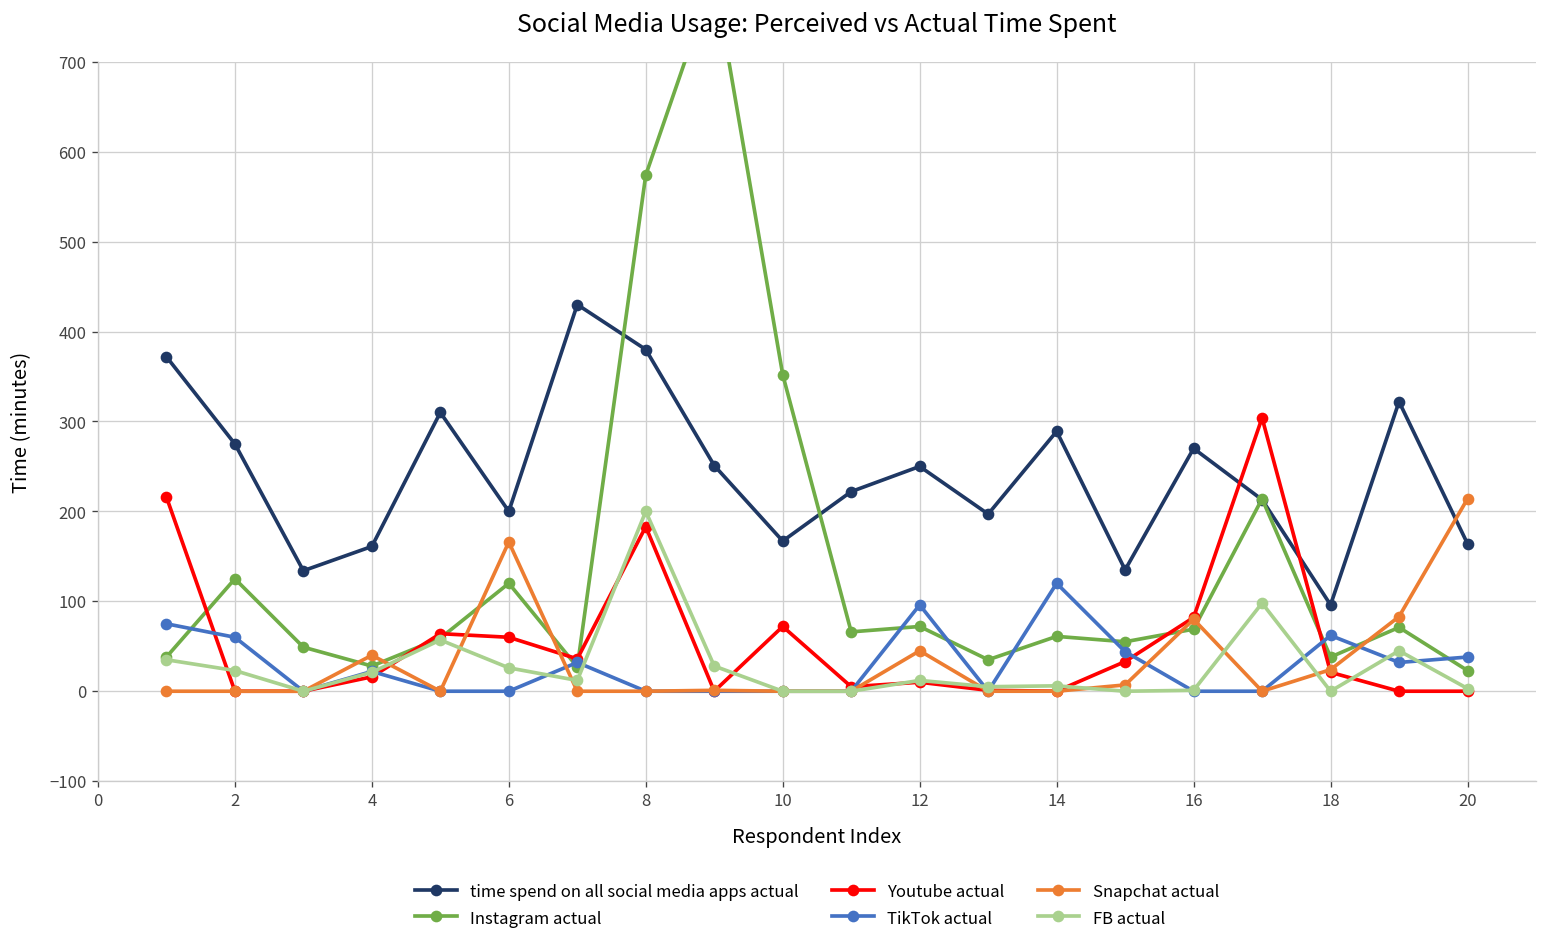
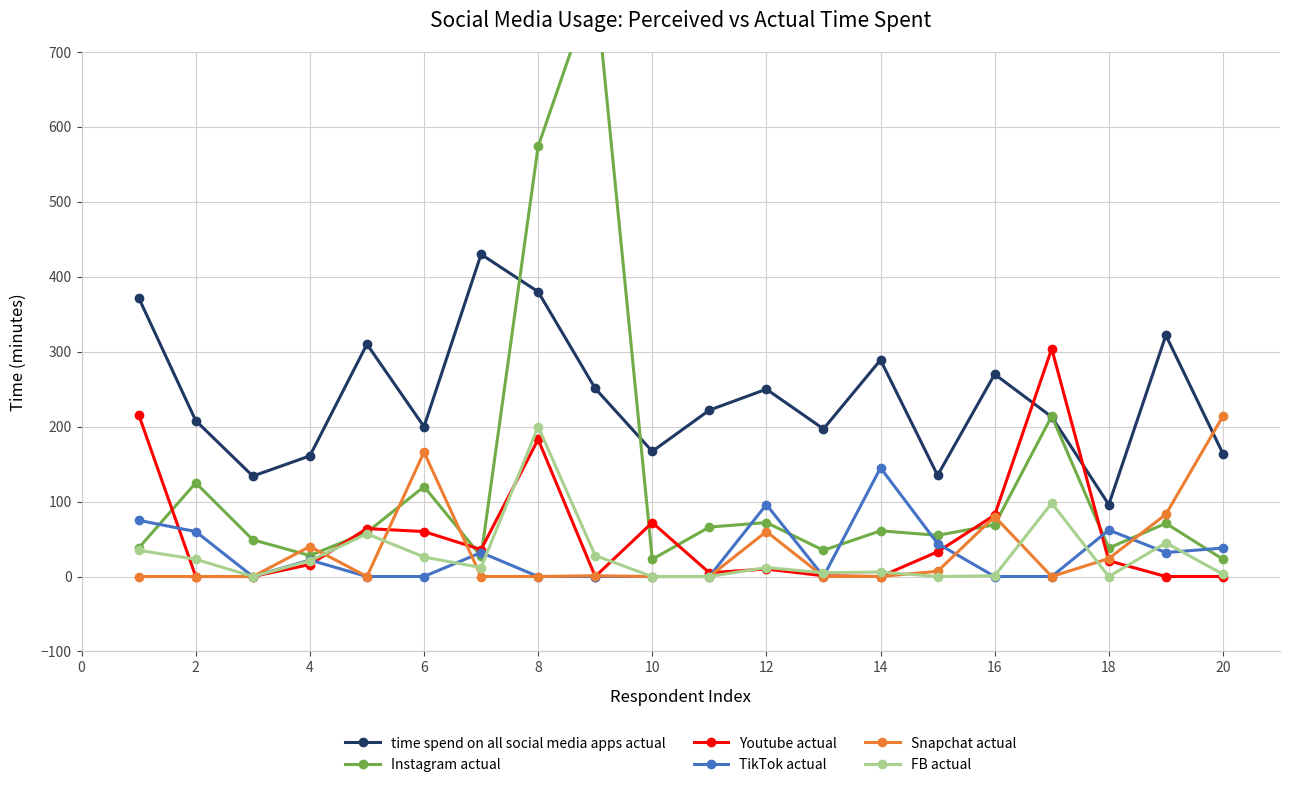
time spend on all social media apps actual, 2: 280 -> 210
Instagram actual, 10: 350 -> 20
Snapchat actual, 12: 50 -> 60
TikTok actual, 14: 120 -> 150
